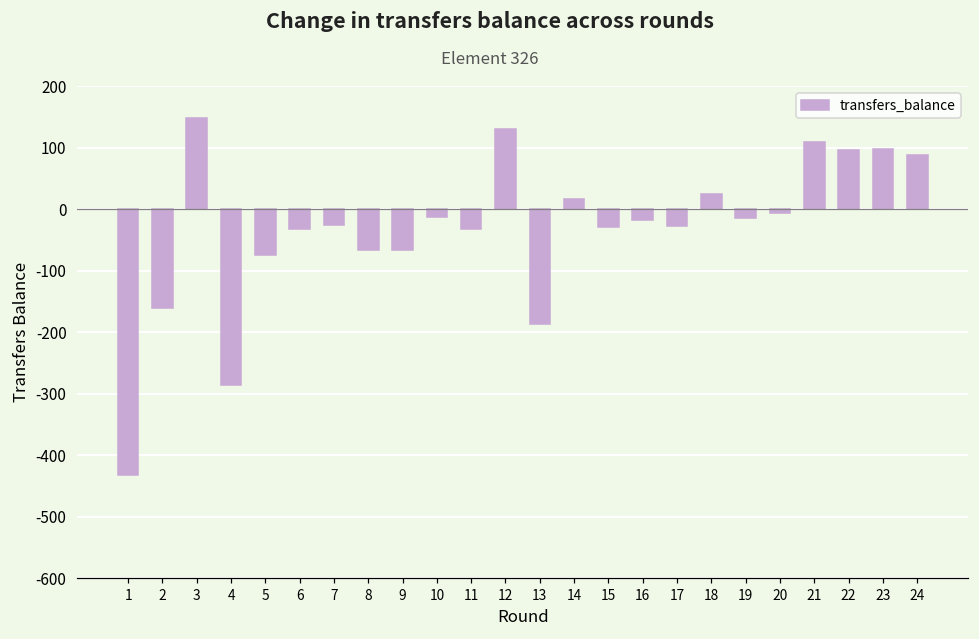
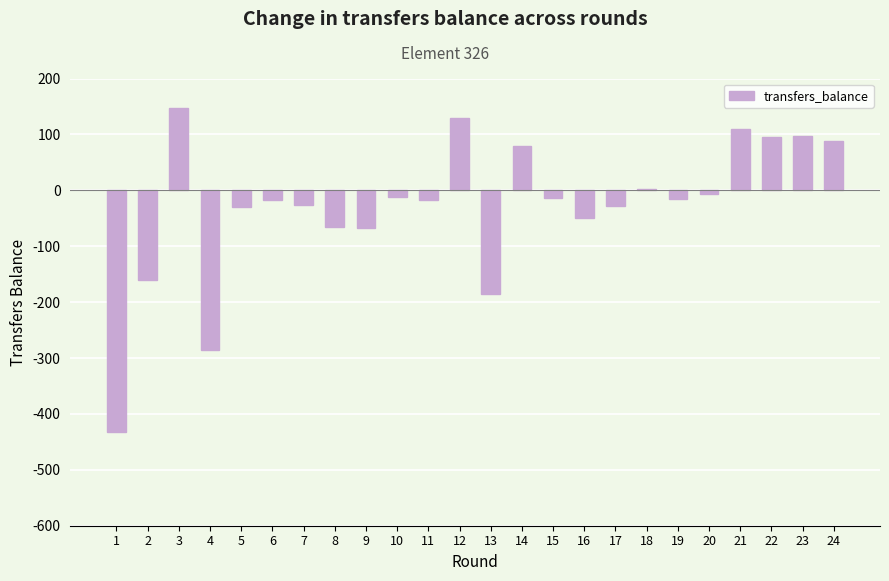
5: -80 -> -30
6: -30 -> -20
11: -30 -> -20
14: 20 -> 80
15: -30 -> -10
16: -20 -> -50
18: 20 -> 0
